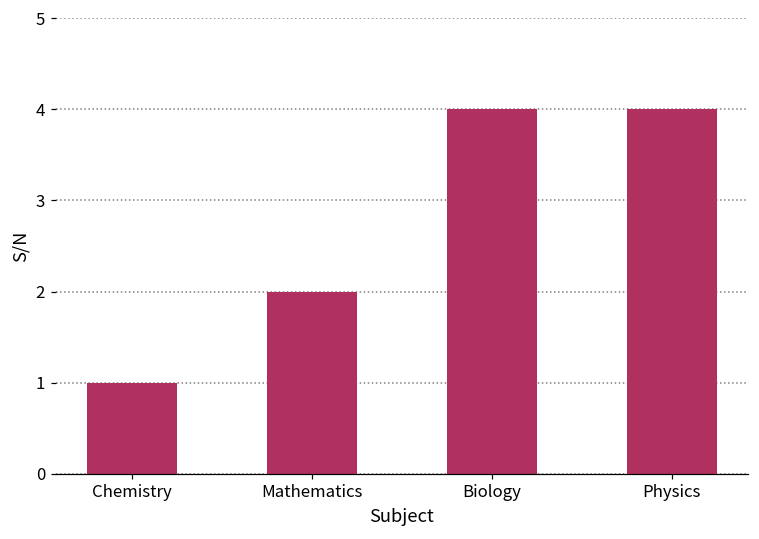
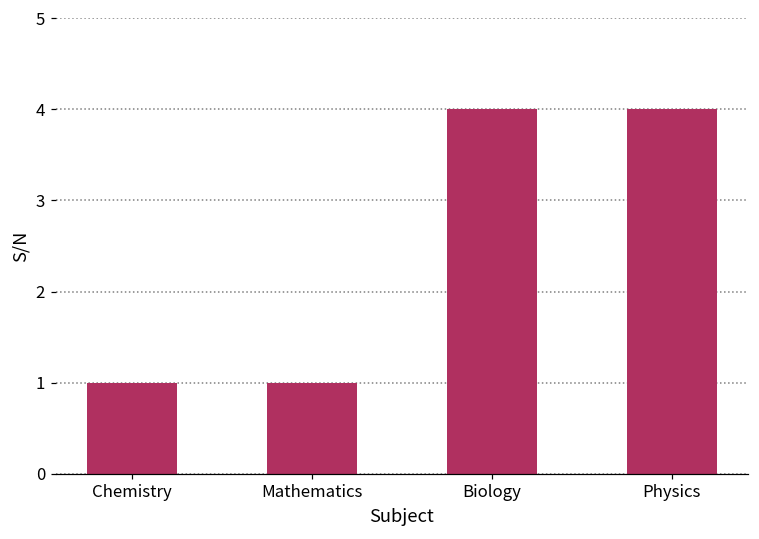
Mathematics: 2 -> 1
